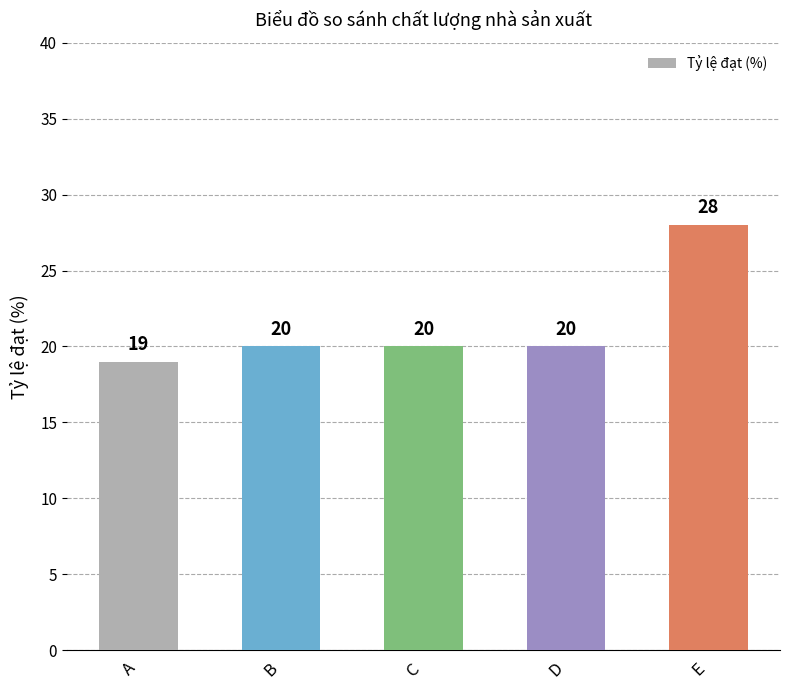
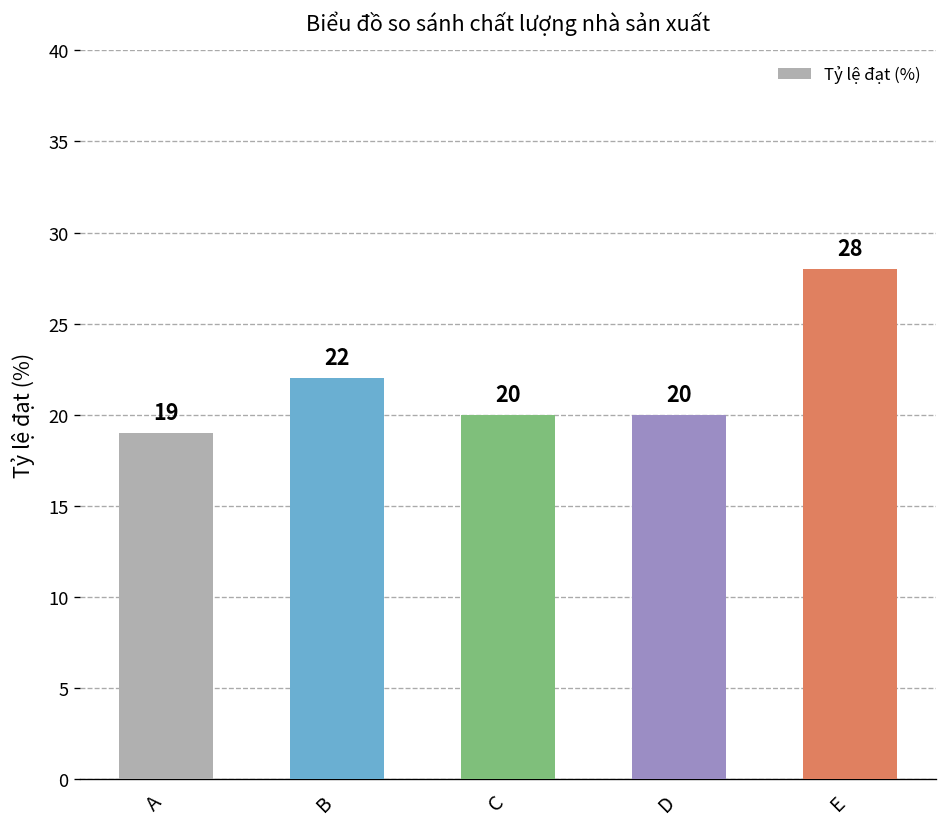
B: 20 -> 22
